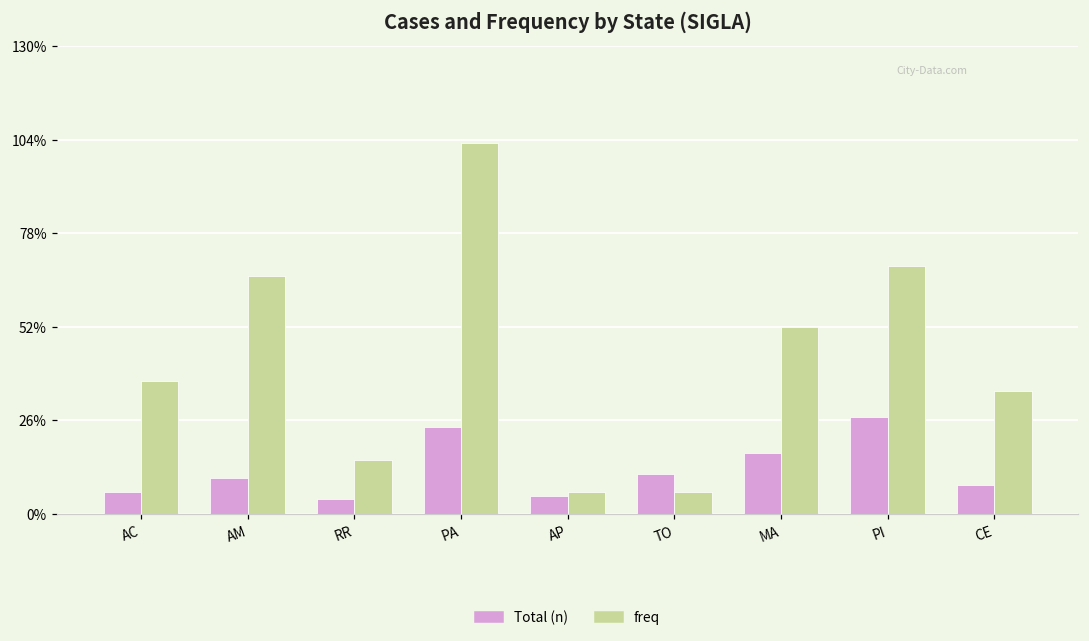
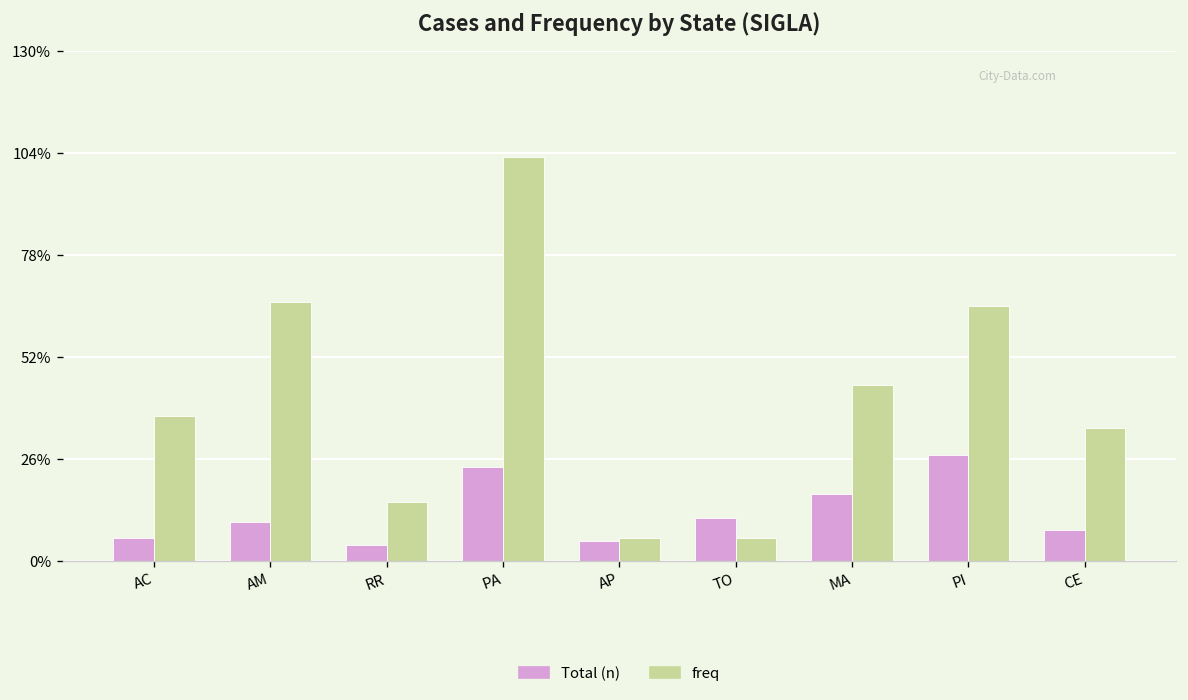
freq, MA: 52% -> 45%
freq, PI: 69% -> 65%
